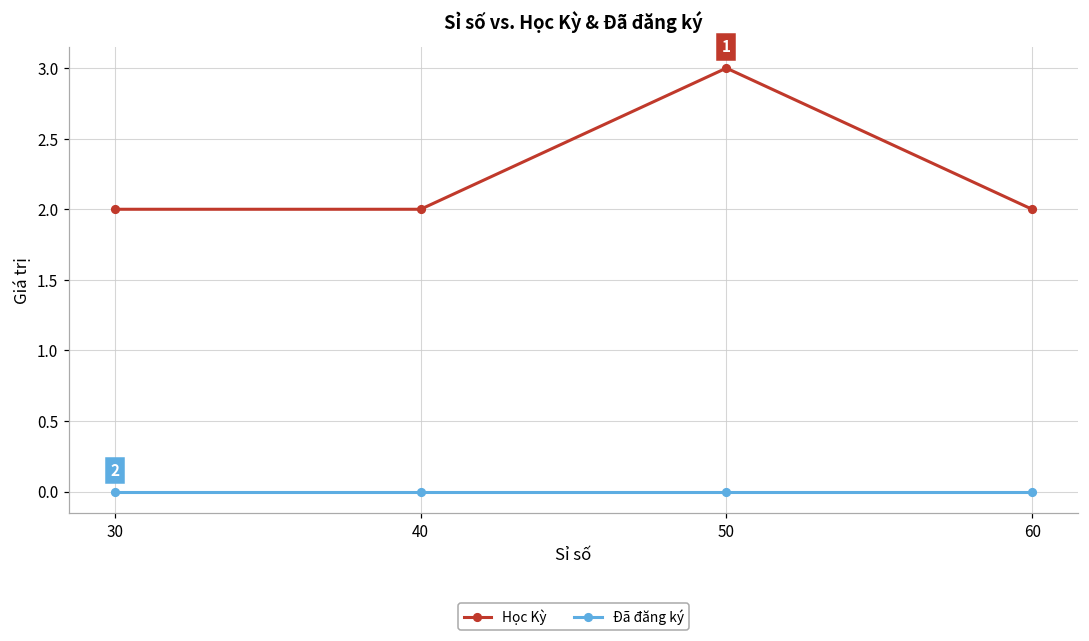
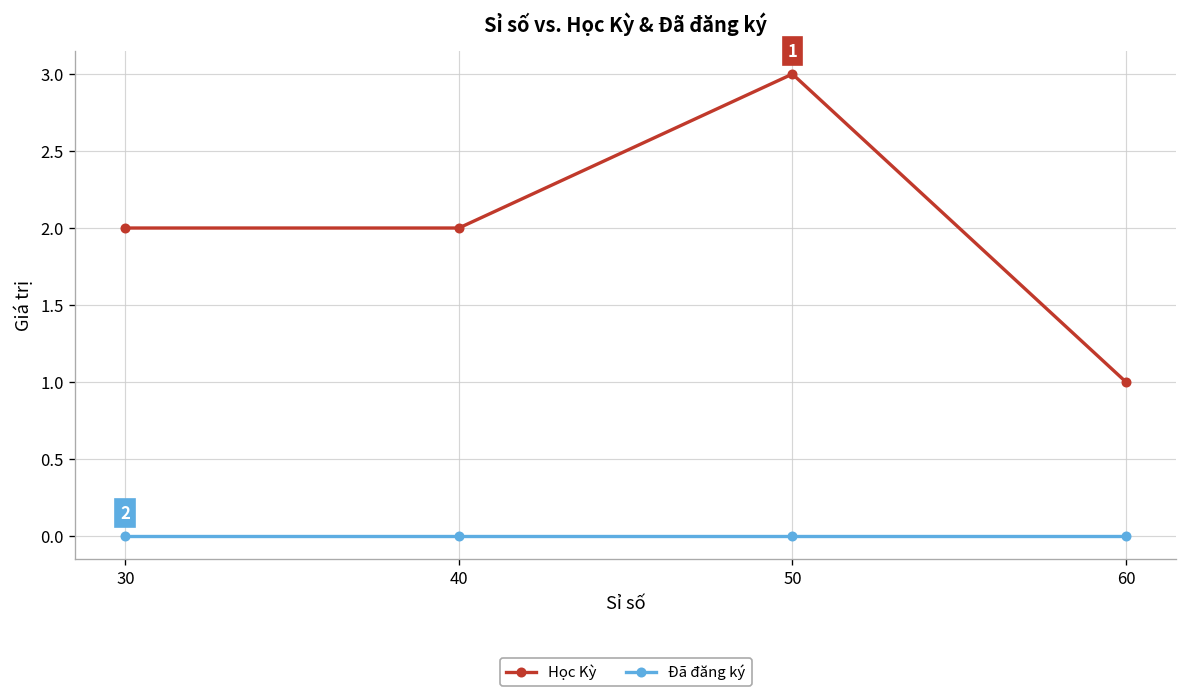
Học Kỳ, 60: 2 -> 1
